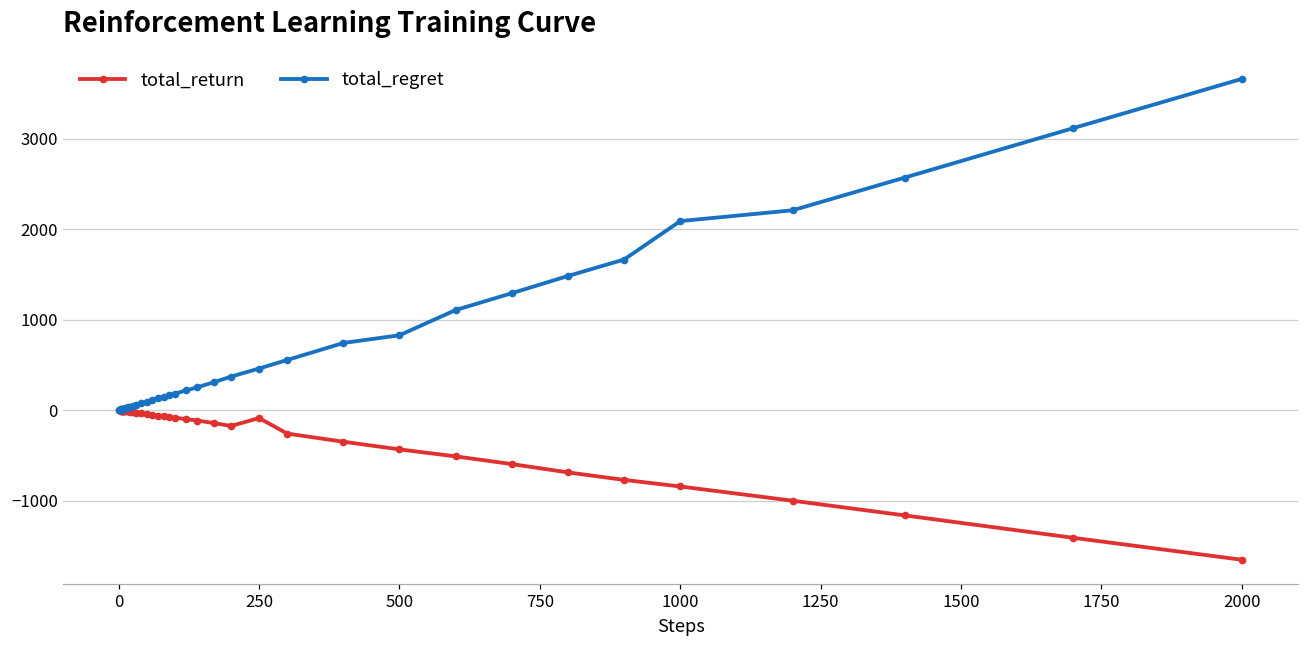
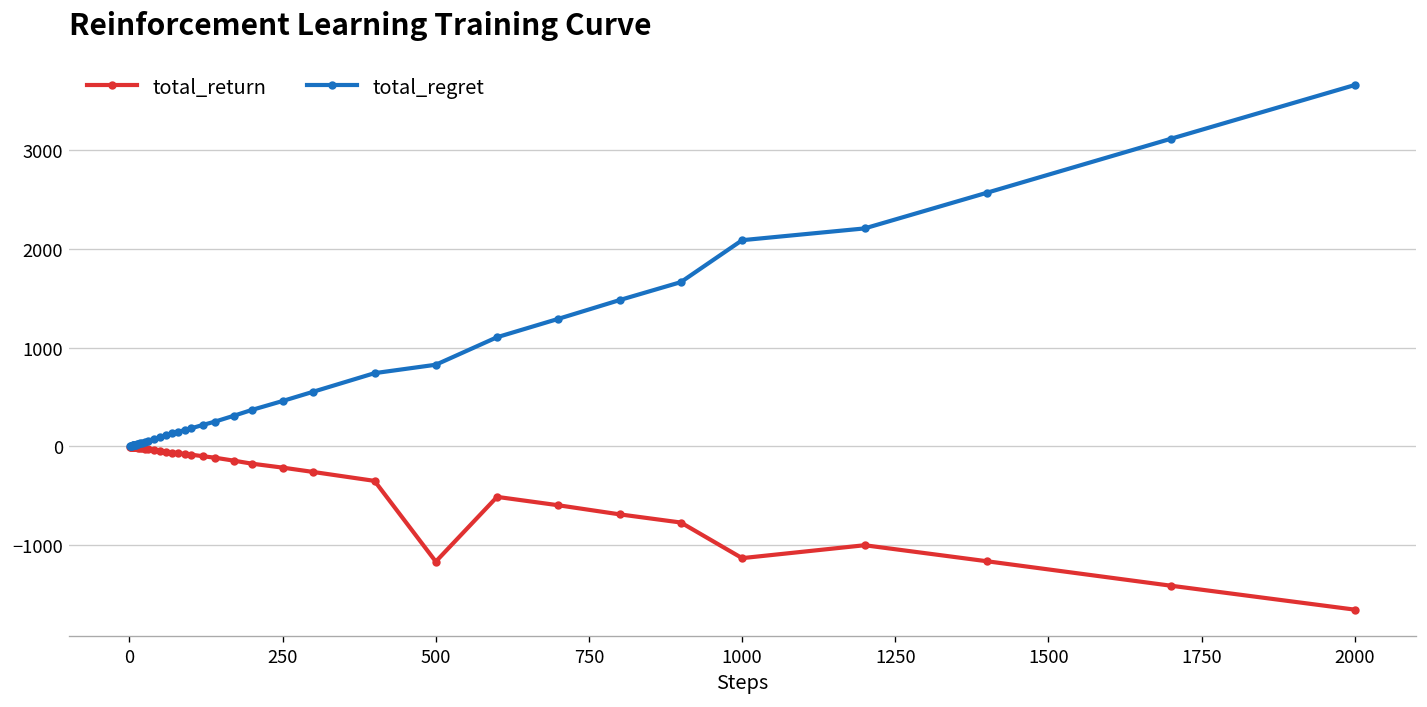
total_return, 250: -100 -> -200
total_return, 500: -400 -> -1200
total_return, 1000: -800 -> -1100
